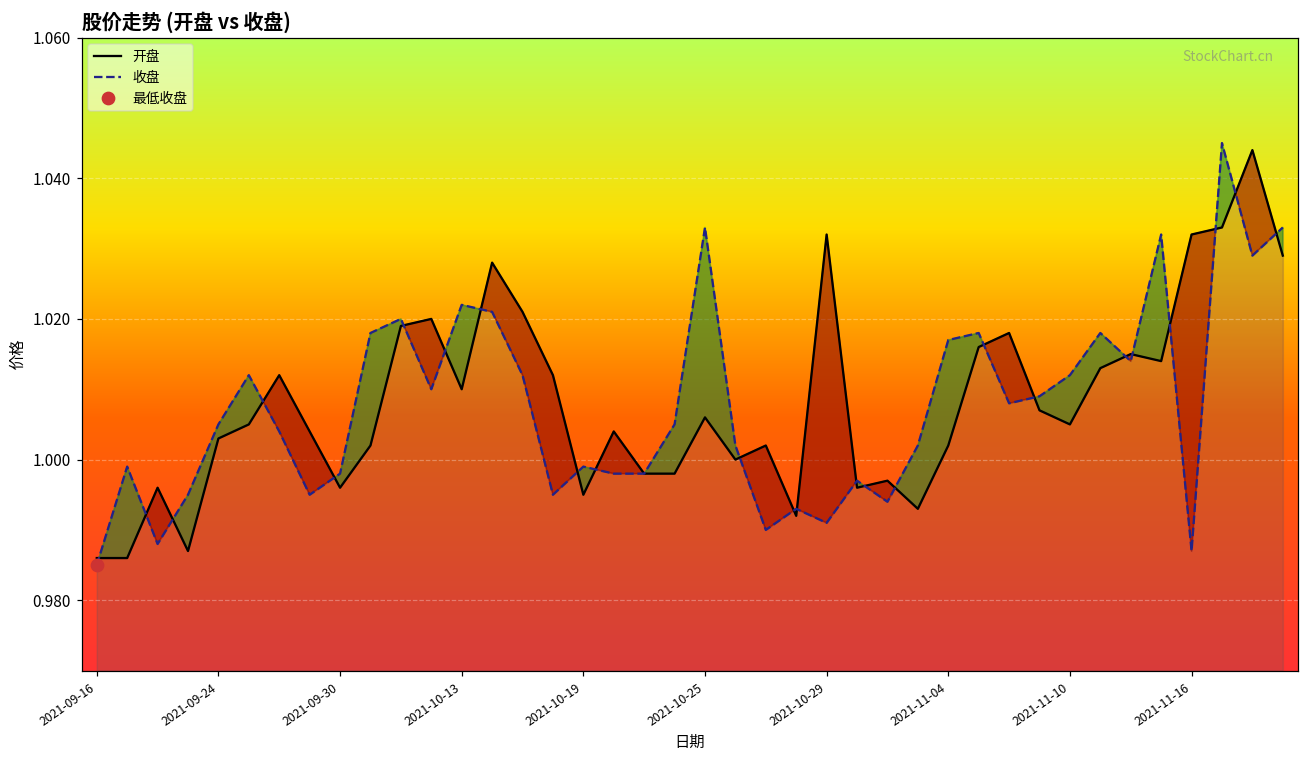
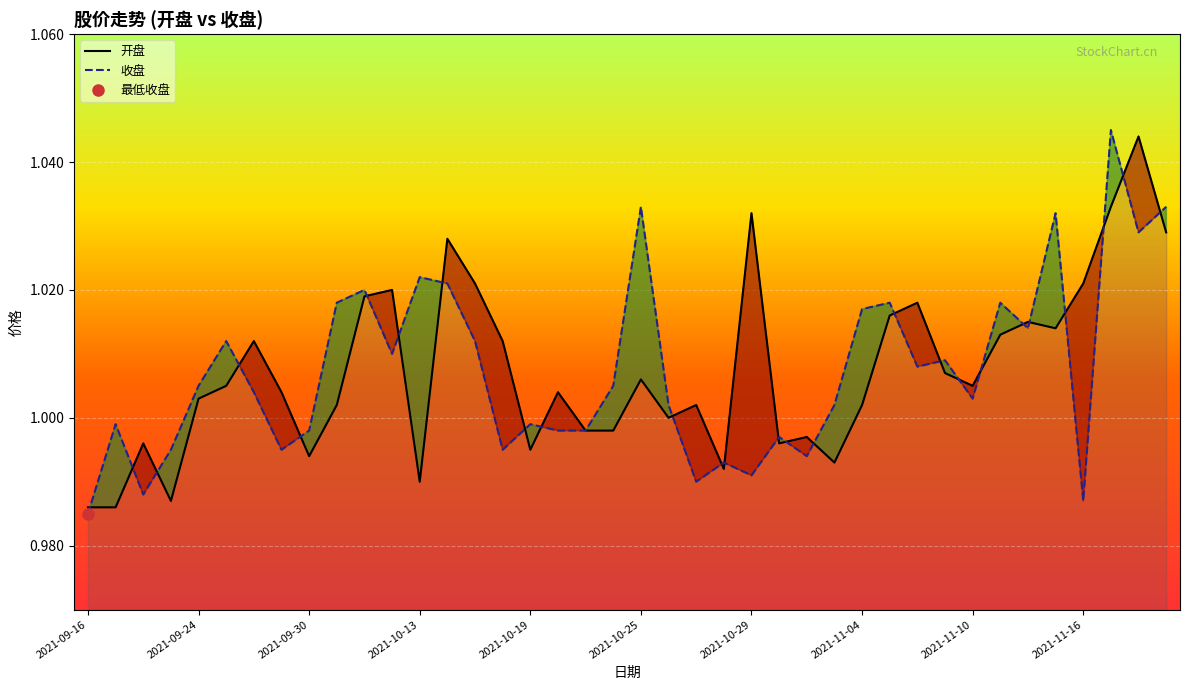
开盘, 2021-09-30: 0.996 -> 0.994
开盘, 2021-10-13: 1.01 -> 0.99
收盘, 2021-11-10: 1.012 -> 1.003
开盘, 2021-11-16: 1.032 -> 1.021
